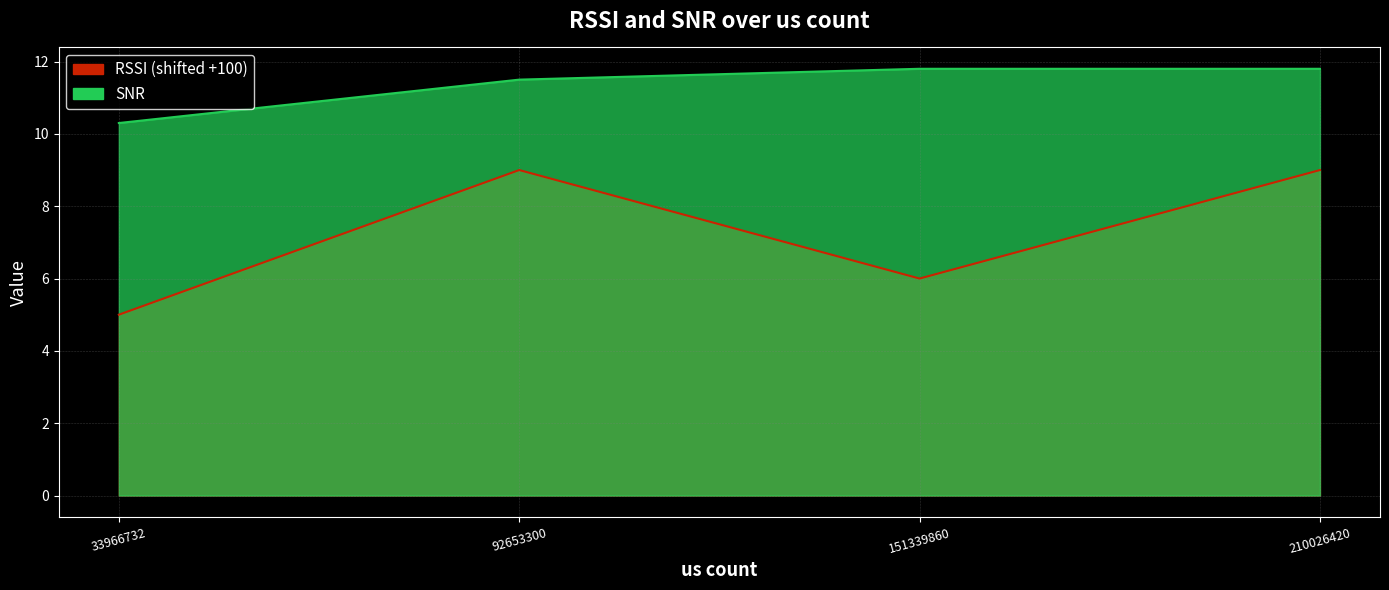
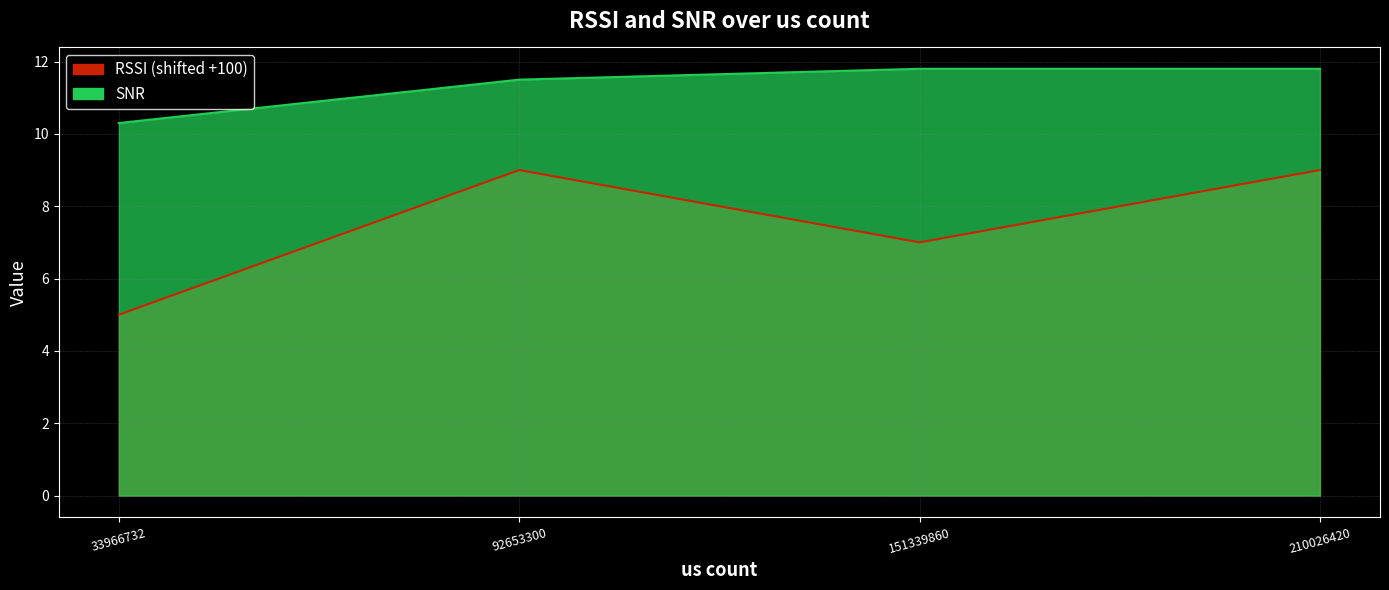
RSSI (shifted +100), 151339860: 6.0 -> 7.0
